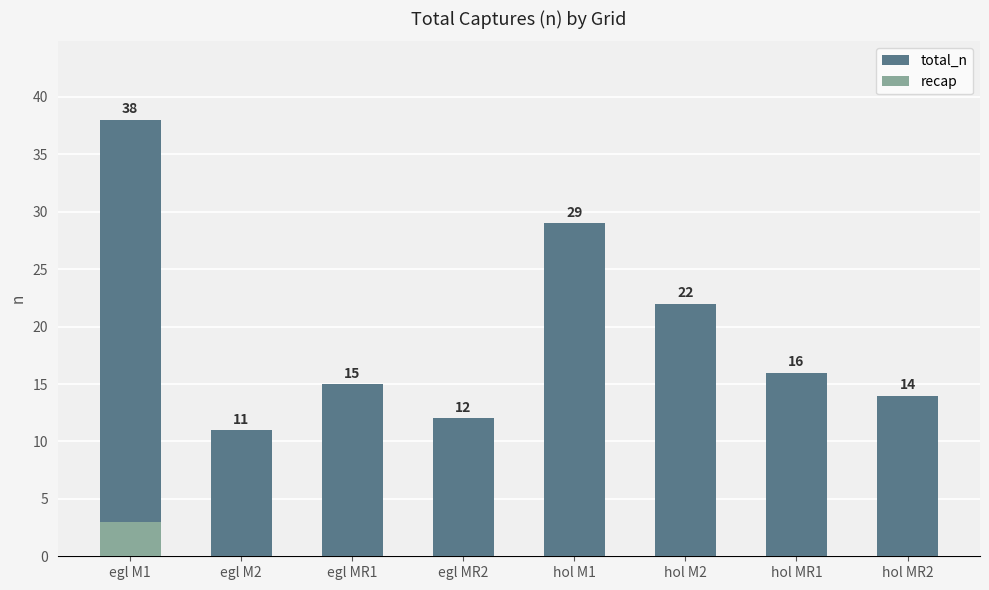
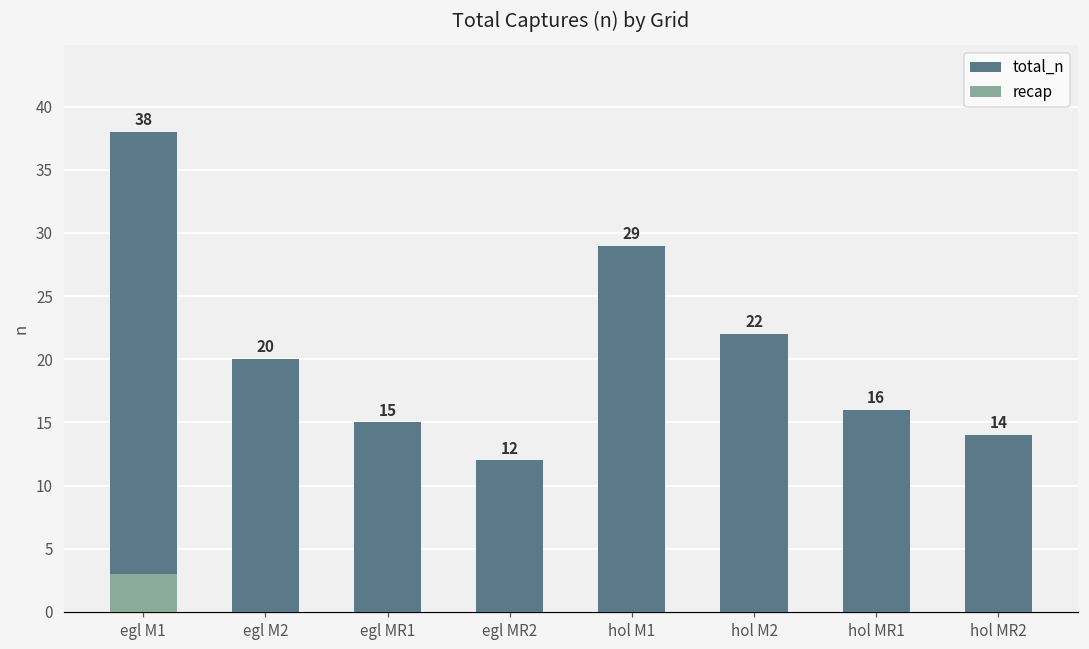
total_n, egl M2: 11 -> 20
